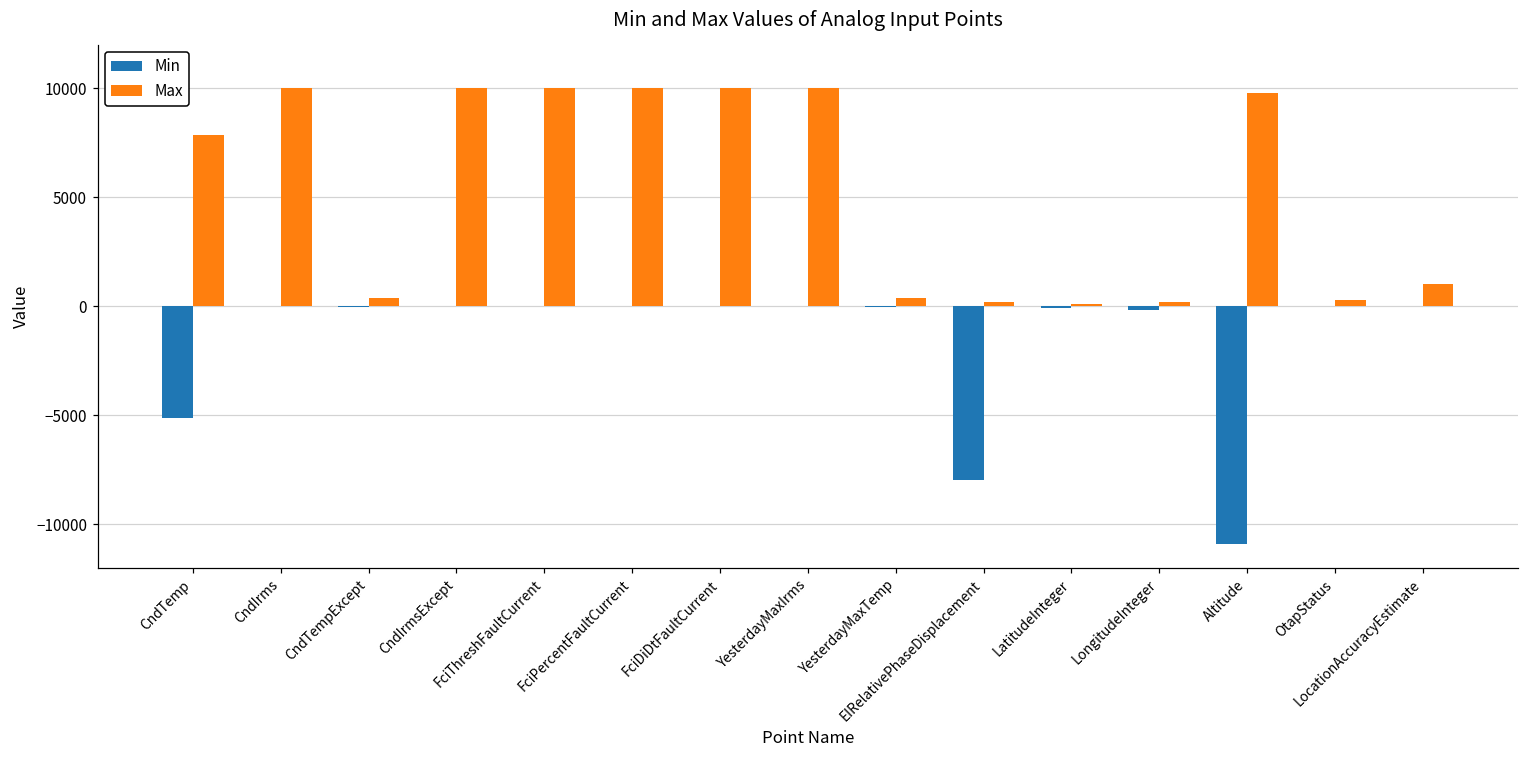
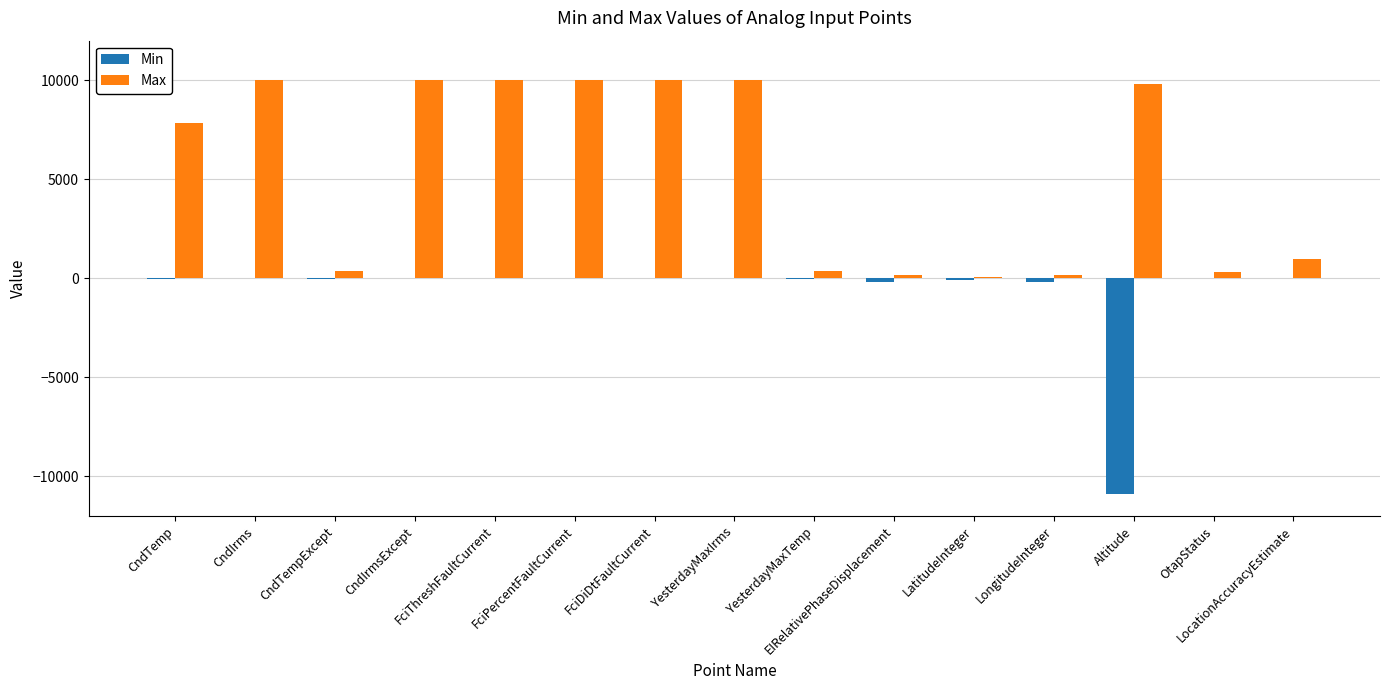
Min, CndTemp: -5100 -> 0
Min, EIRelativePhaseDisplacement: -8000 -> -200
